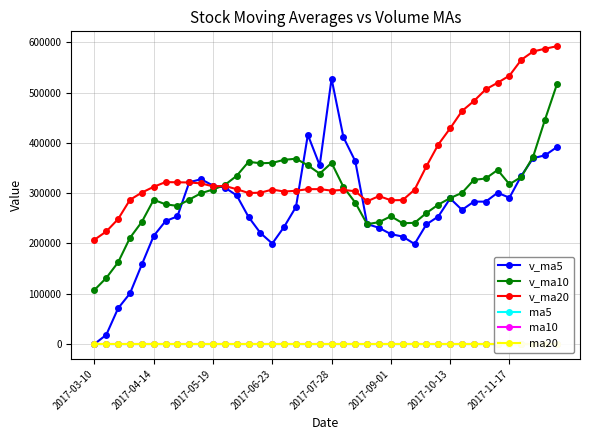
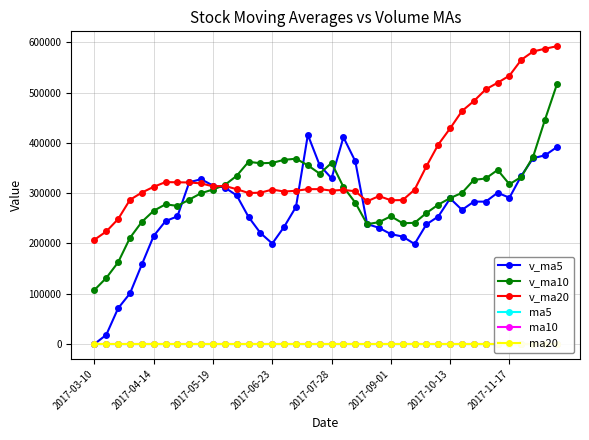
v_ma10, 2017-04-14: 290000 -> 270000
v_ma5, 2017-07-28: 530000 -> 330000
